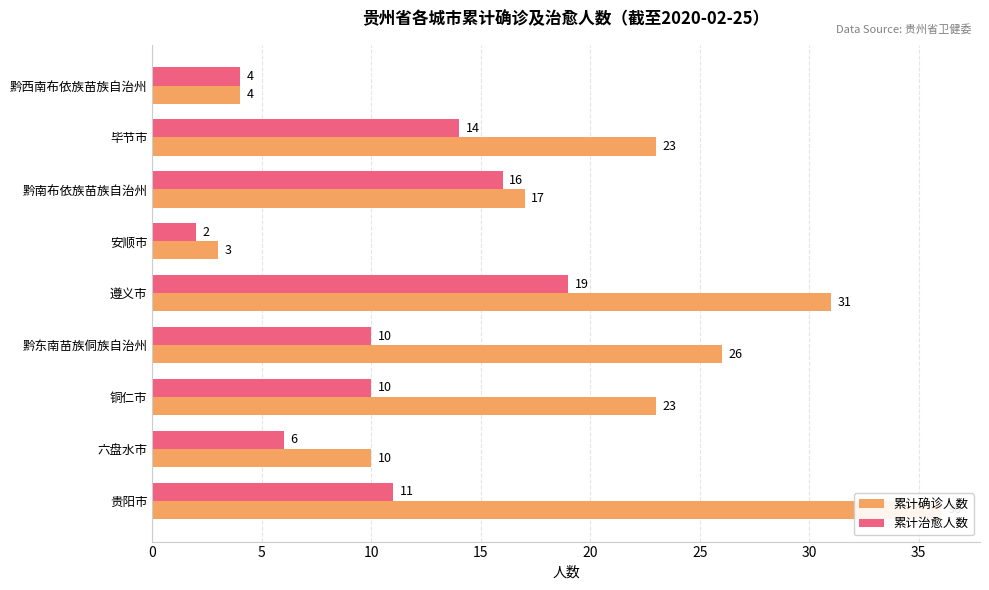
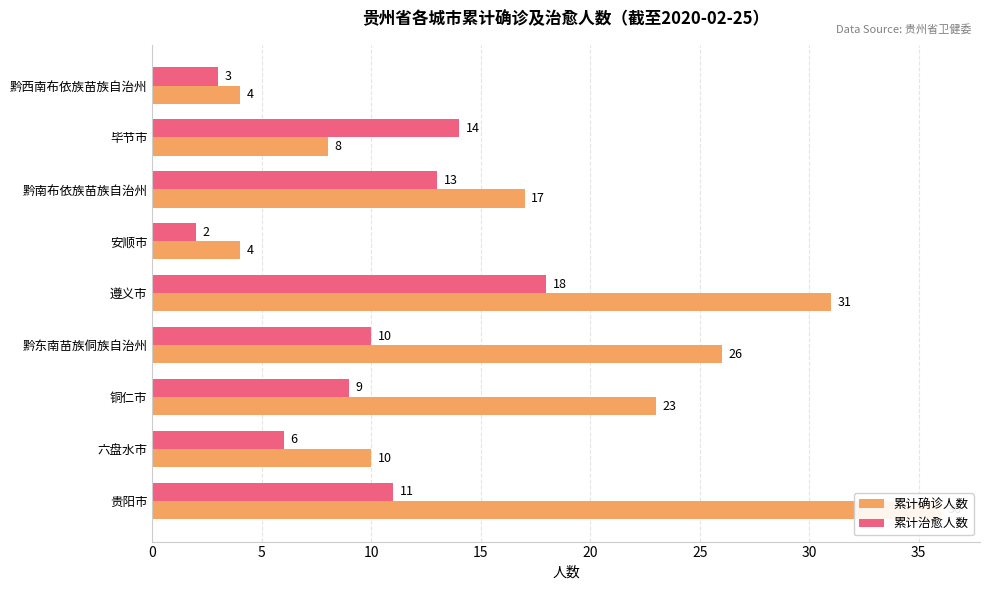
累计治愈人数, 黔西南布依族苗族自治州: 4 -> 3
累计确诊人数, 毕节市: 23 -> 8
累计治愈人数, 黔南布依族苗族自治州: 16 -> 13
累计确诊人数, 安顺市: 3 -> 4
累计治愈人数, 遵义市: 19 -> 18
累计治愈人数, 铜仁市: 10 -> 9
